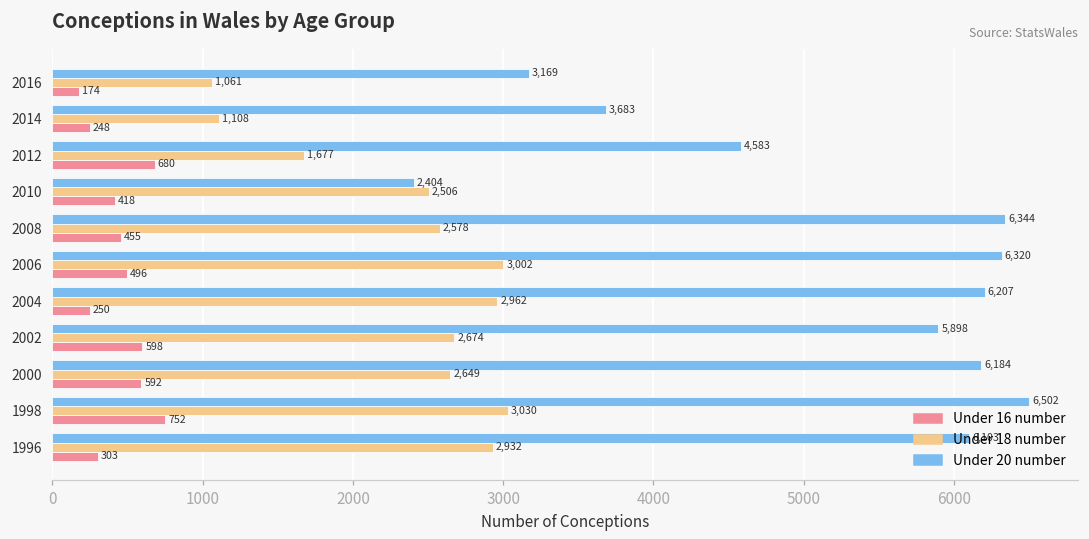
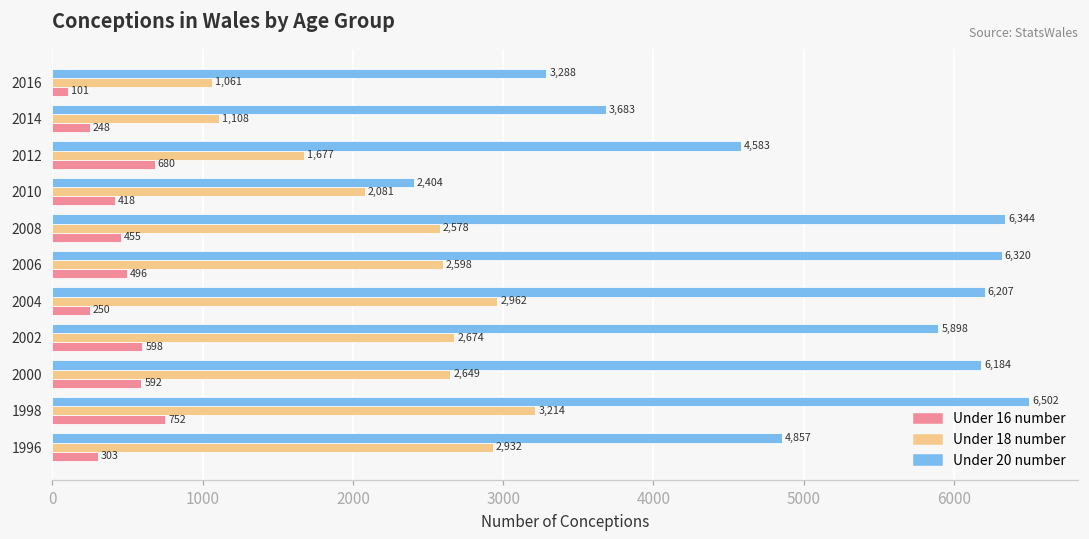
Under 20 number, 2016: 3,169 -> 3,288
Under 16 number, 2016: 174 -> 101
Under 18 number, 2010: 2,506 -> 2,081
Under 18 number, 2006: 3,002 -> 2,598
Under 18 number, 1998: 3,030 -> 3,214
Under 20 number, 1996: 6,103 -> 4,857
